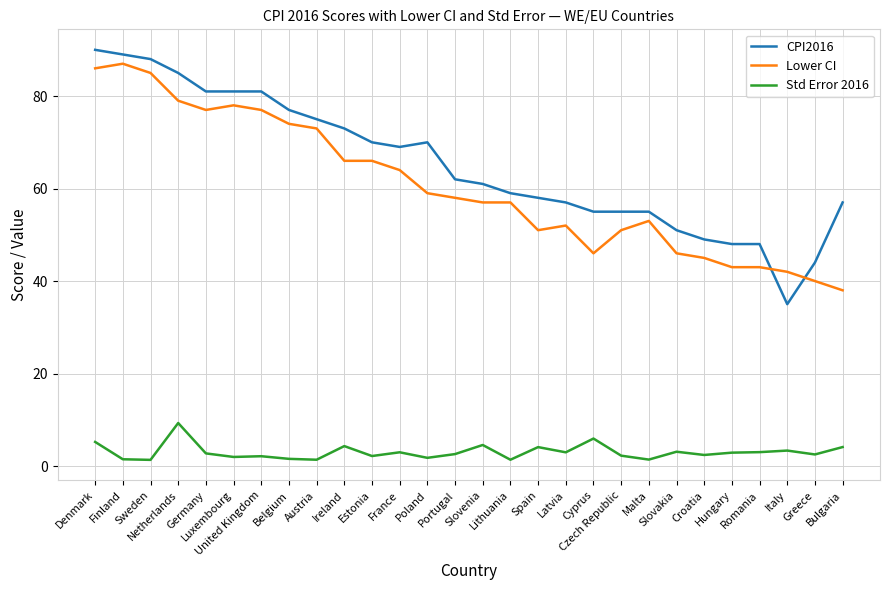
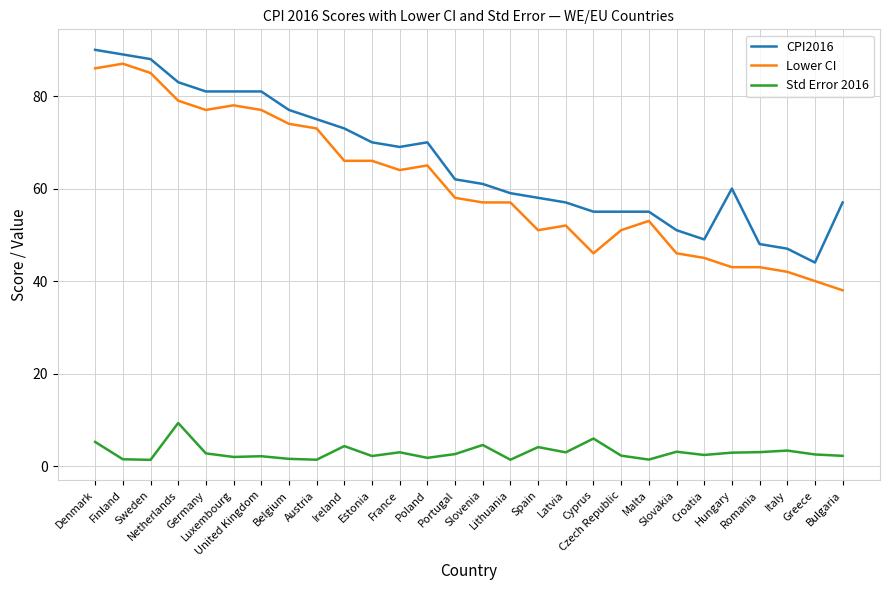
CPI2016, Netherlands: 85 -> 83
Lower CI, Poland: 59 -> 65
CPI2016, Hungary: 48 -> 60
CPI2016, Italy: 35 -> 47
Std Error 2016, Bulgaria: 4 -> 2
